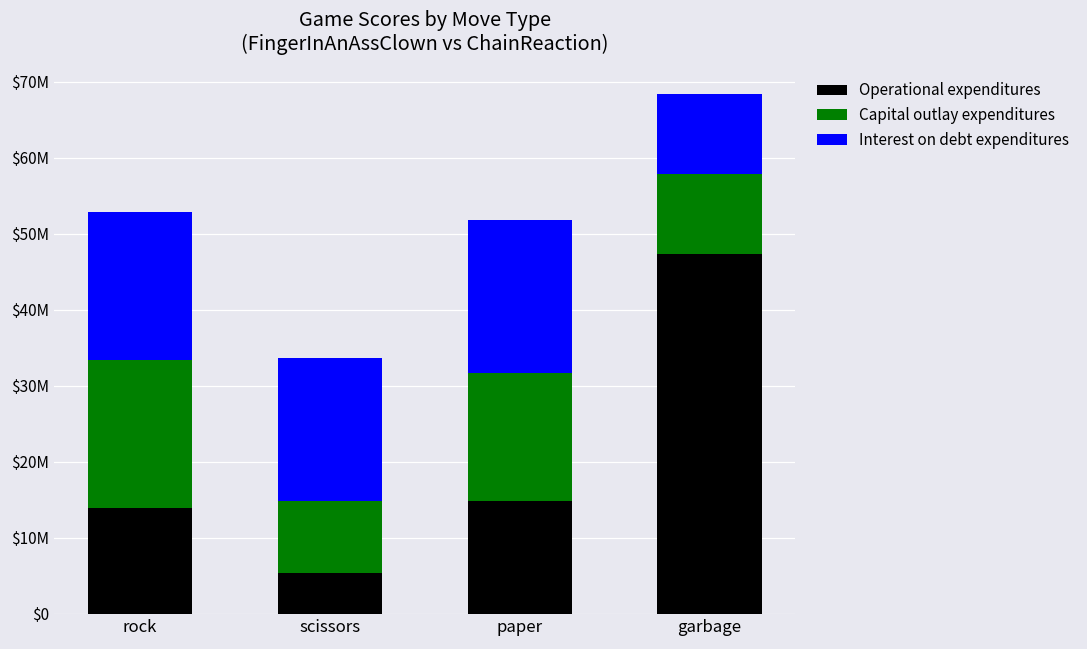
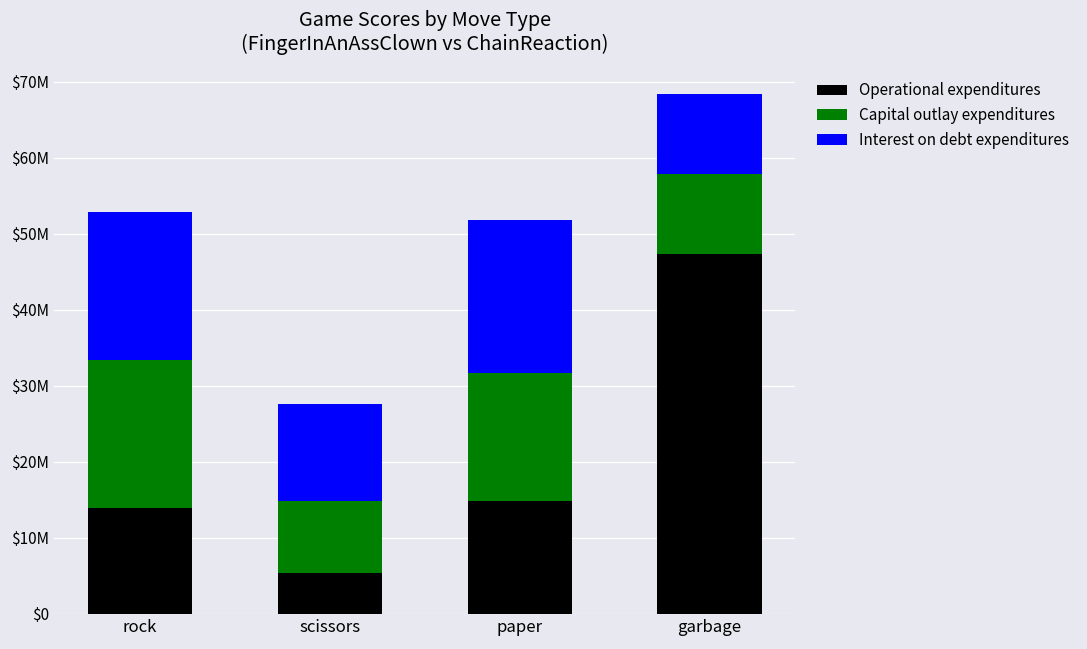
Interest on debt expenditures, scissors: $19000000 -> $13000000
